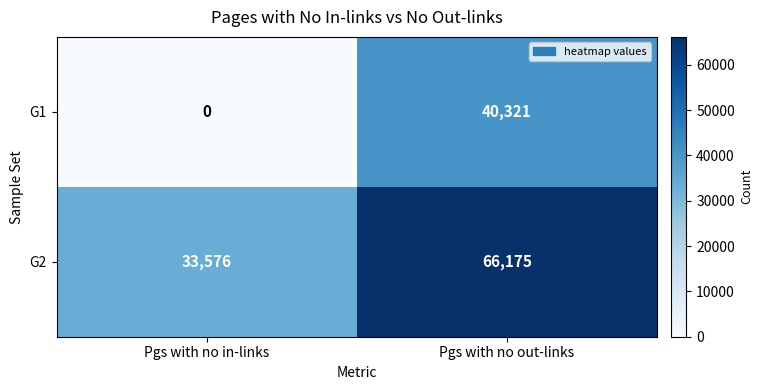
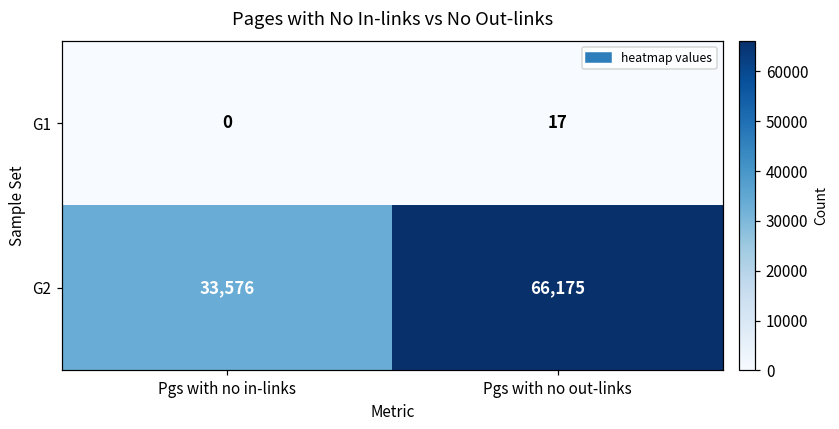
G1, Pgs with no out-links: 40,321 -> 17
